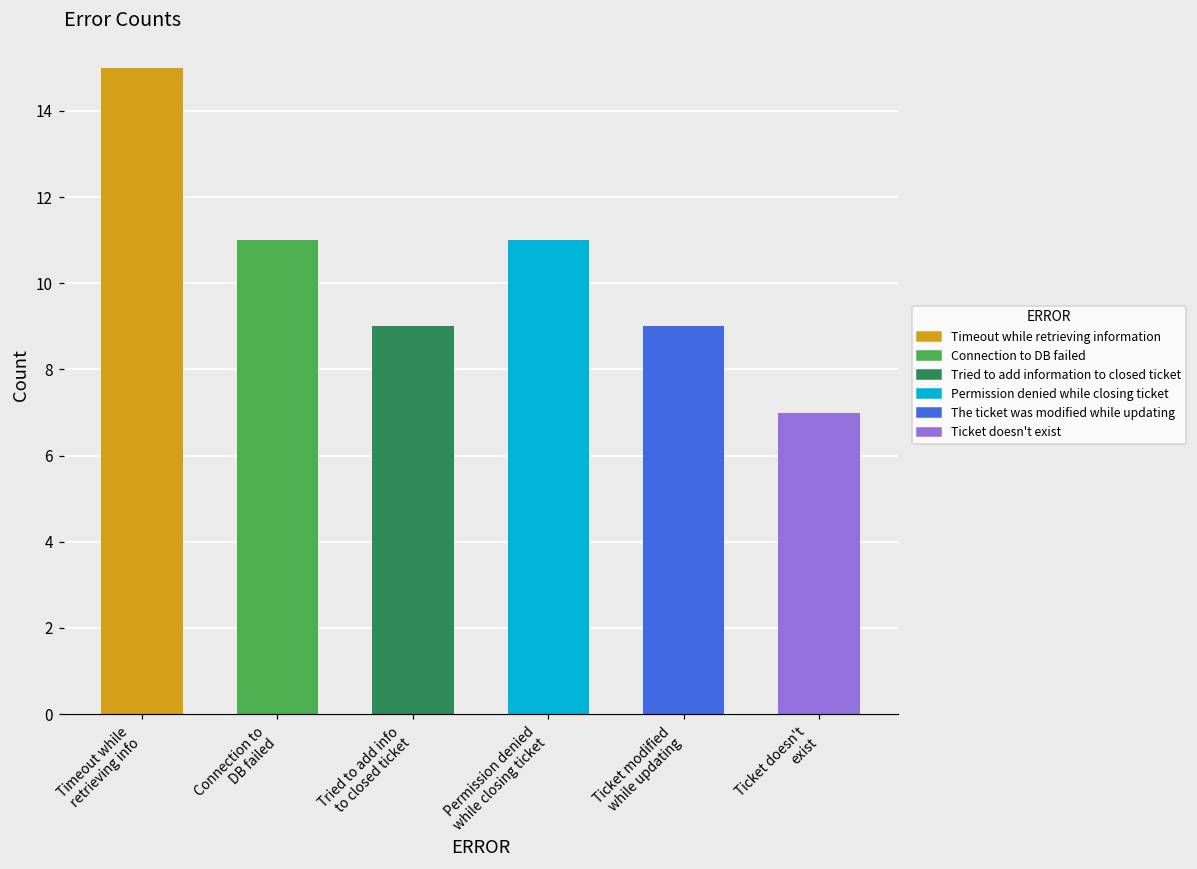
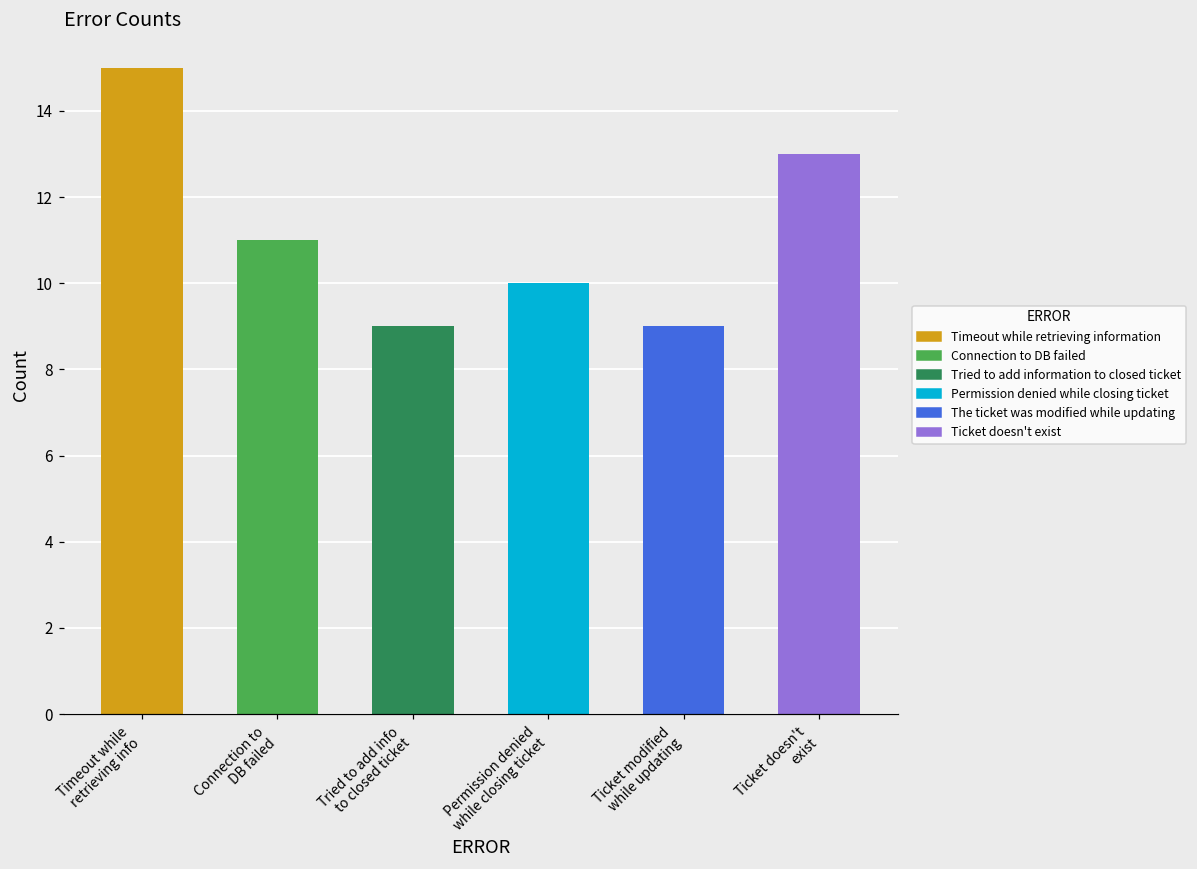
Permission denied while closing ticket: 11 -> 10
Ticket doesn't exist: 7 -> 13
